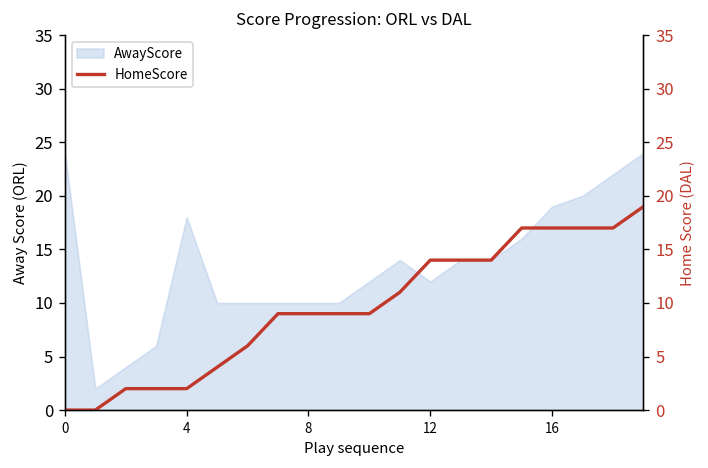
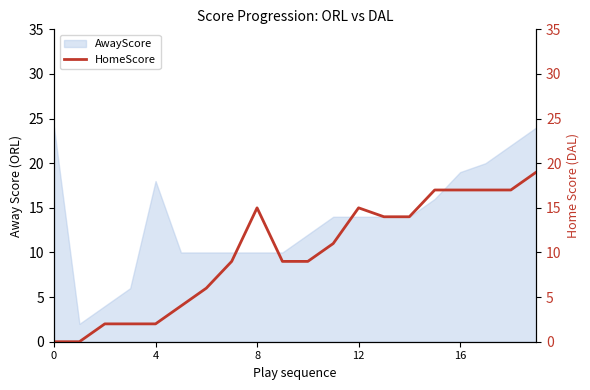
AwayScore, 12: 12 -> 14
HomeScore, 8: 9 -> 15
HomeScore, 12: 14 -> 15
